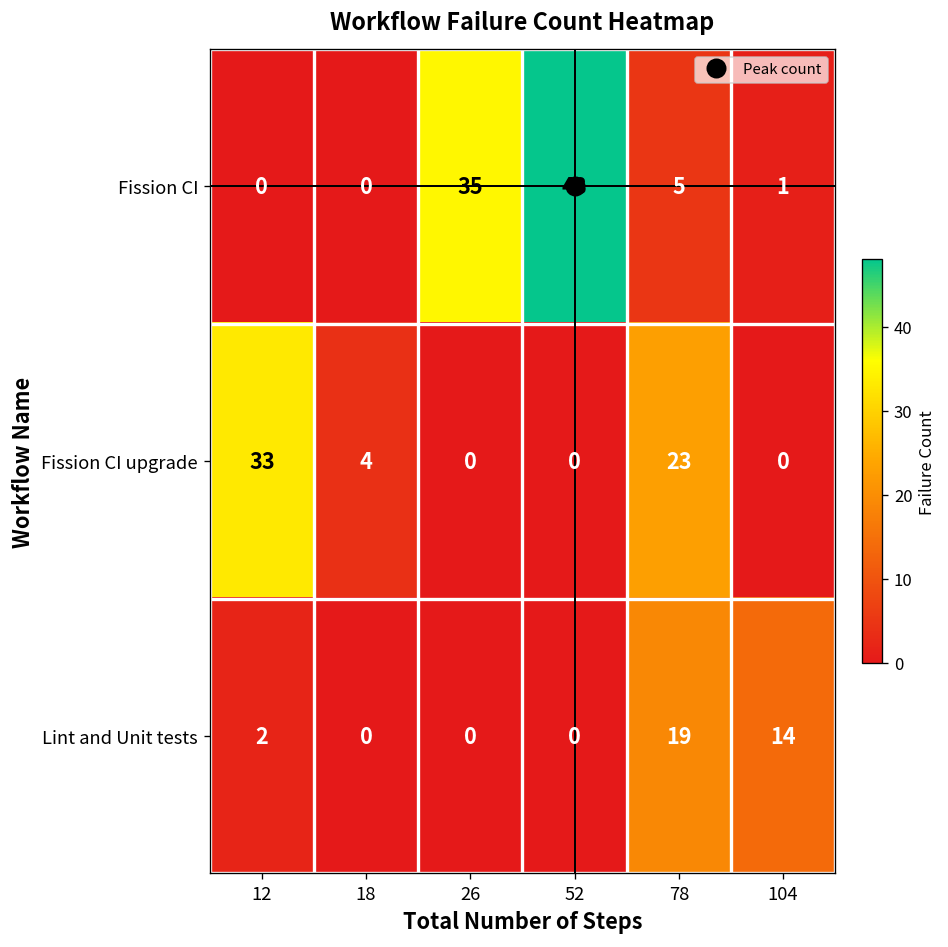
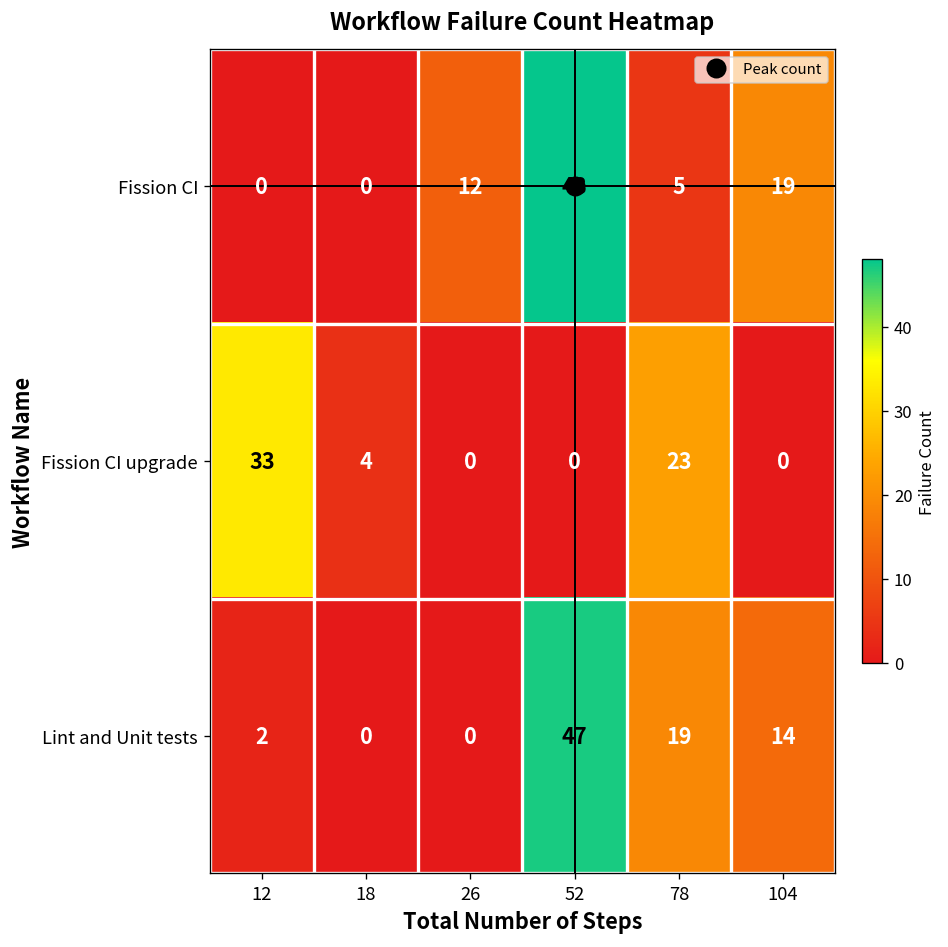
Fission CI, 26: 35 -> 12
Fission CI, 104: 1 -> 19
Lint and Unit tests, 52: 0 -> 47
